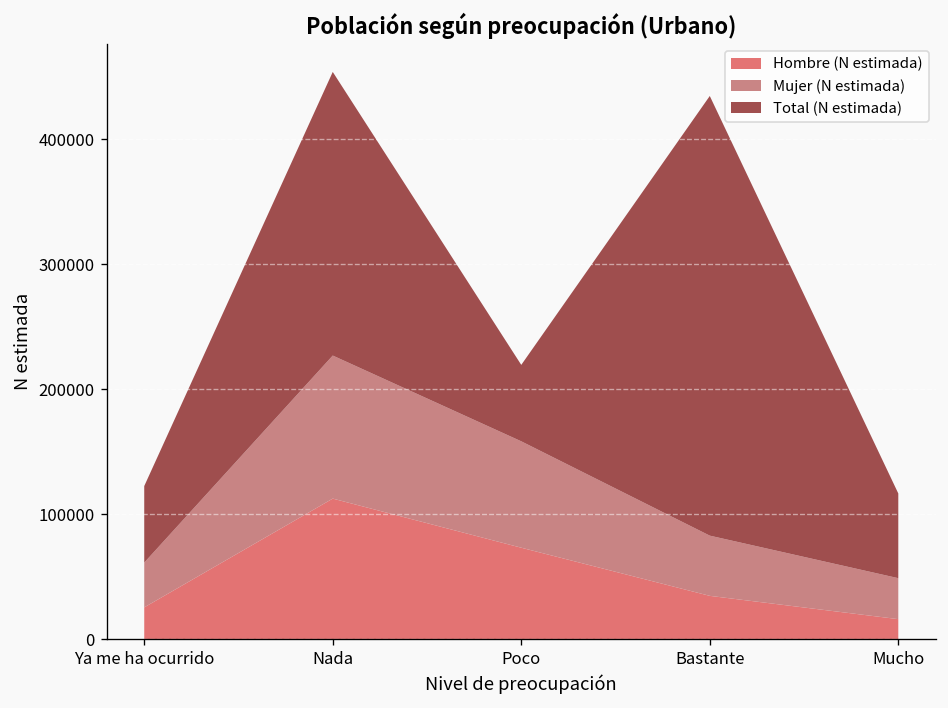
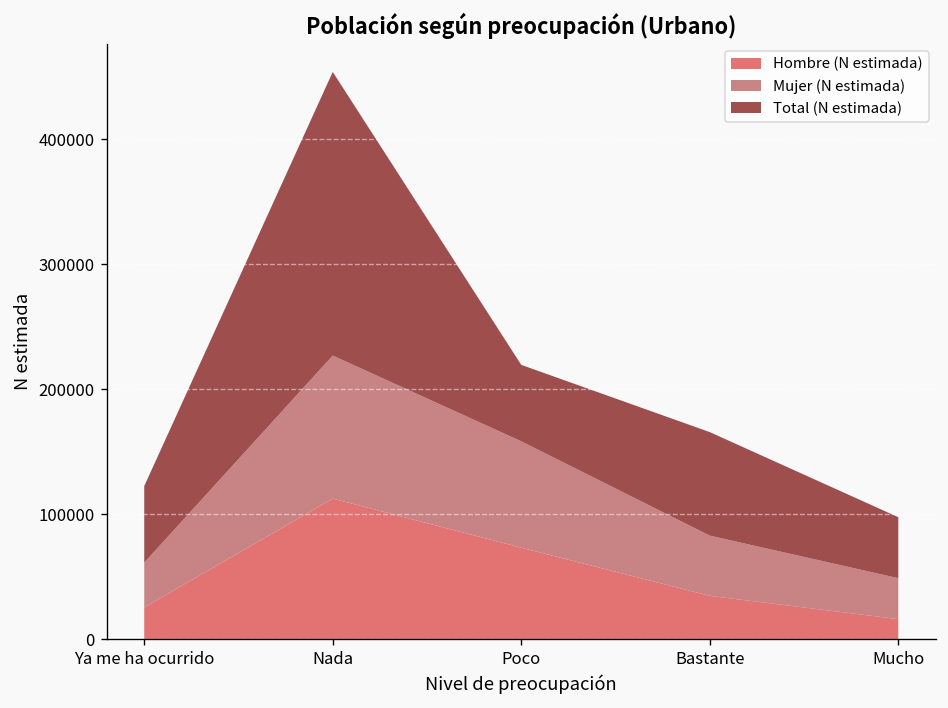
Total (N estimada), Bastante: 352000 -> 83000
Total (N estimada), Mucho: 68000 -> 49000
